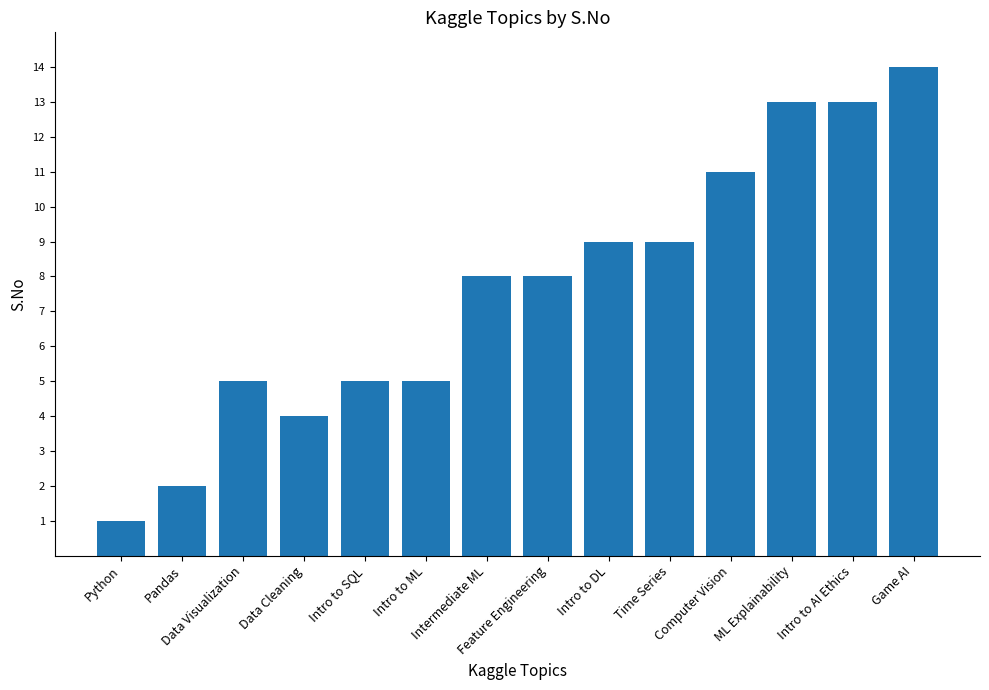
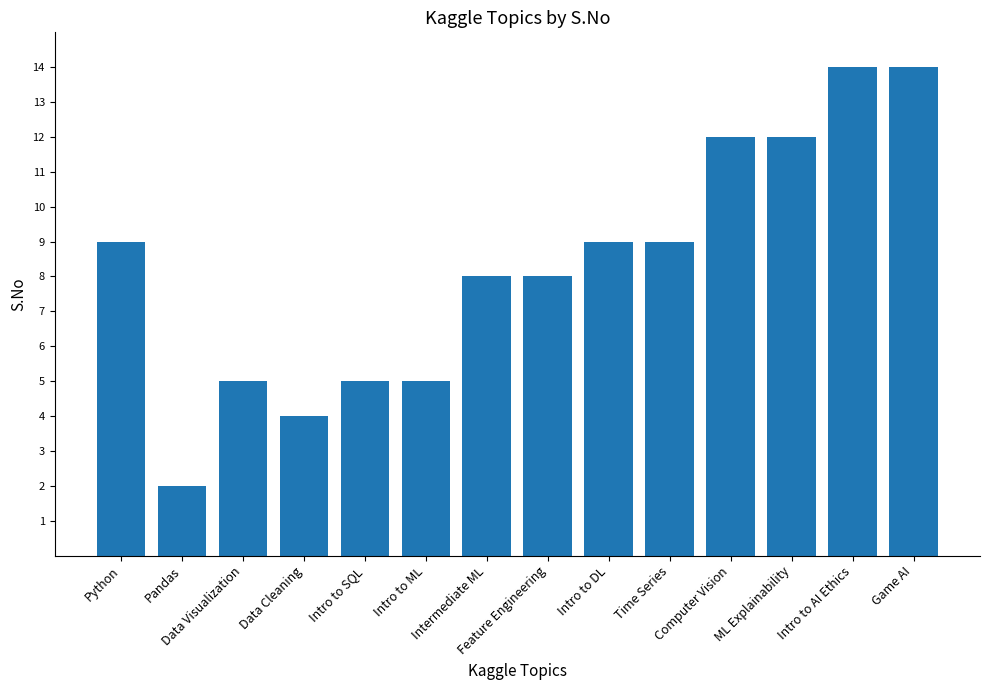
Python: 1 -> 9
Computer Vision: 11 -> 12
ML Explainability: 13 -> 12
Intro to AI Ethics: 13 -> 14
